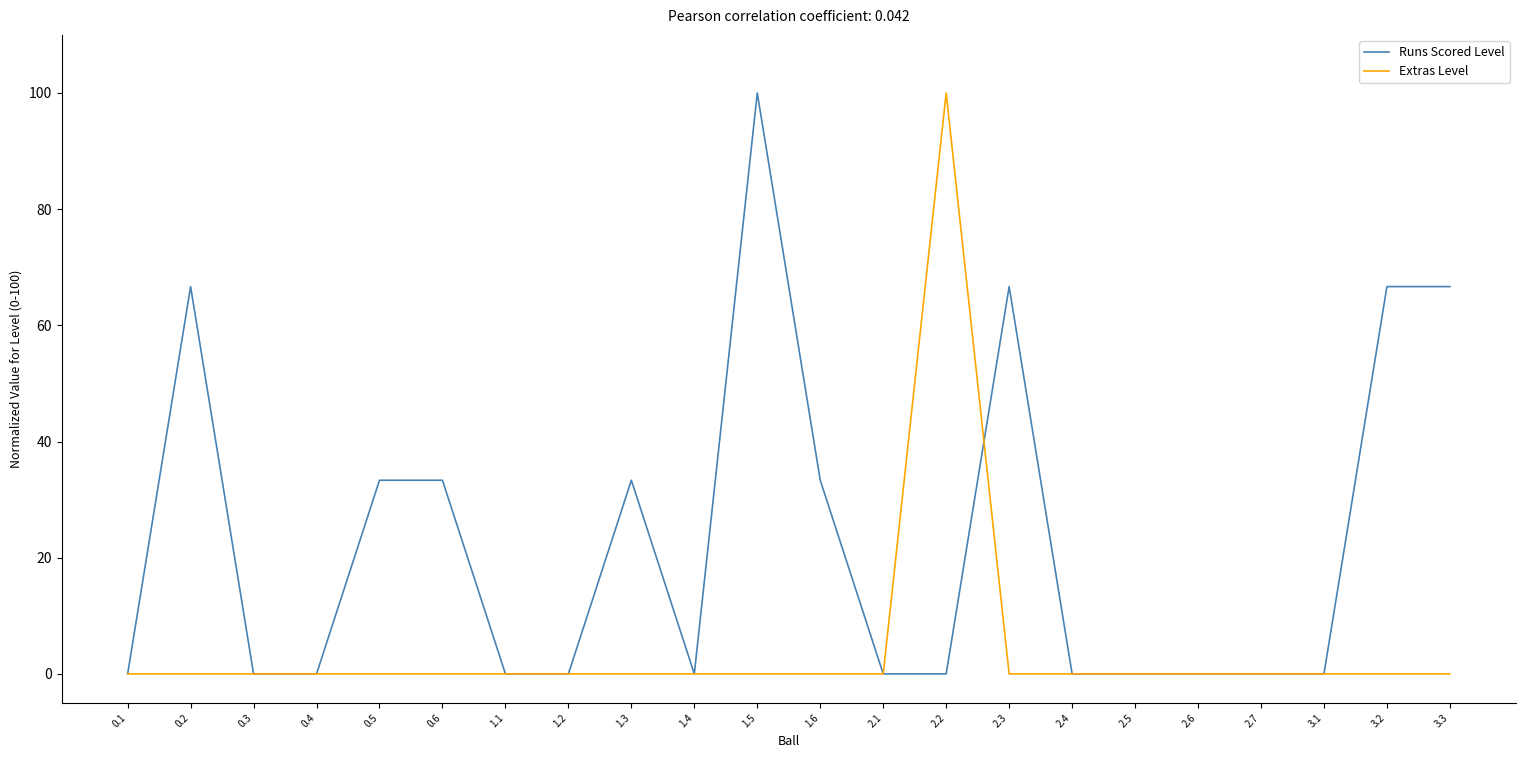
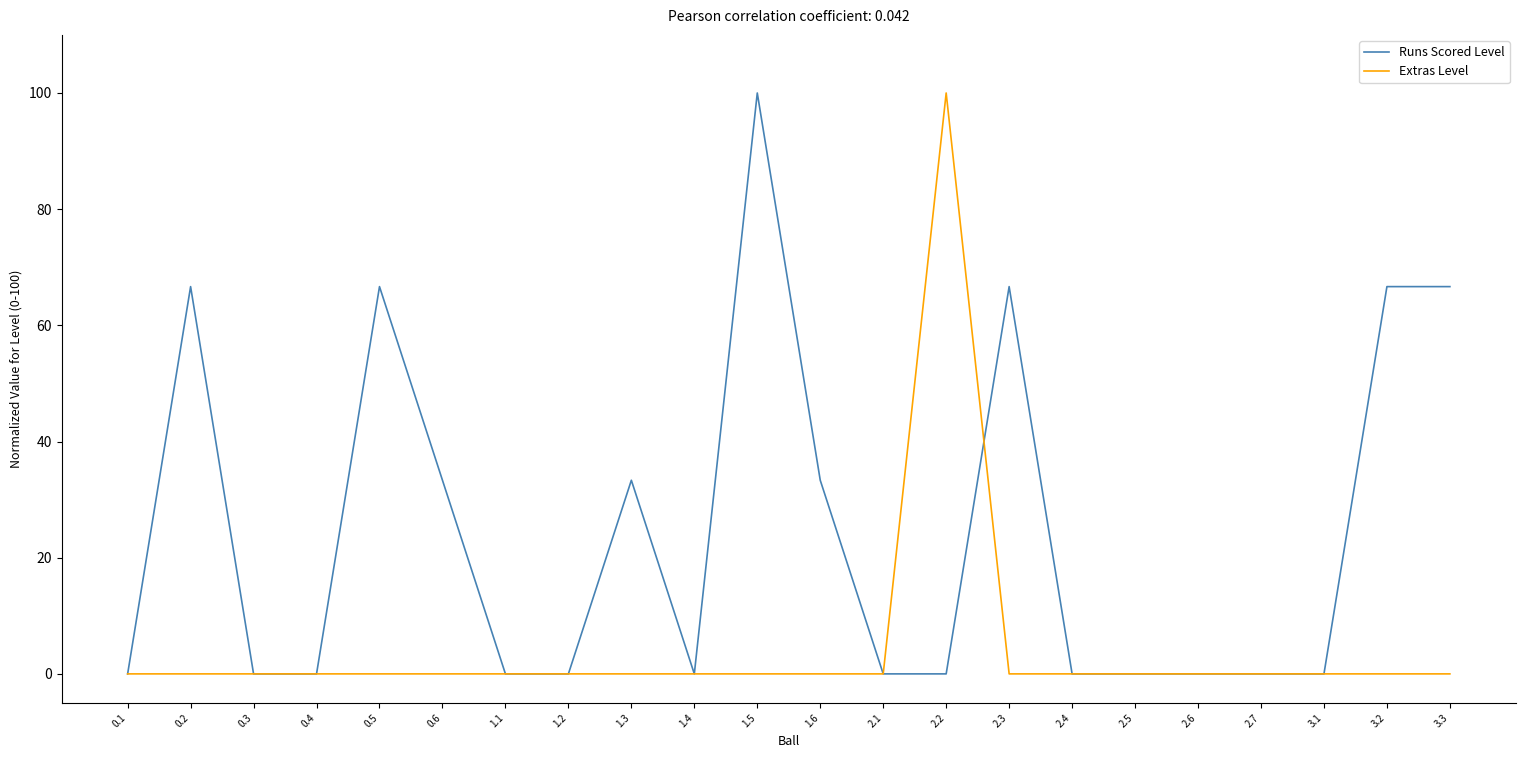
Runs Scored Level, 0.5: 33 -> 67
